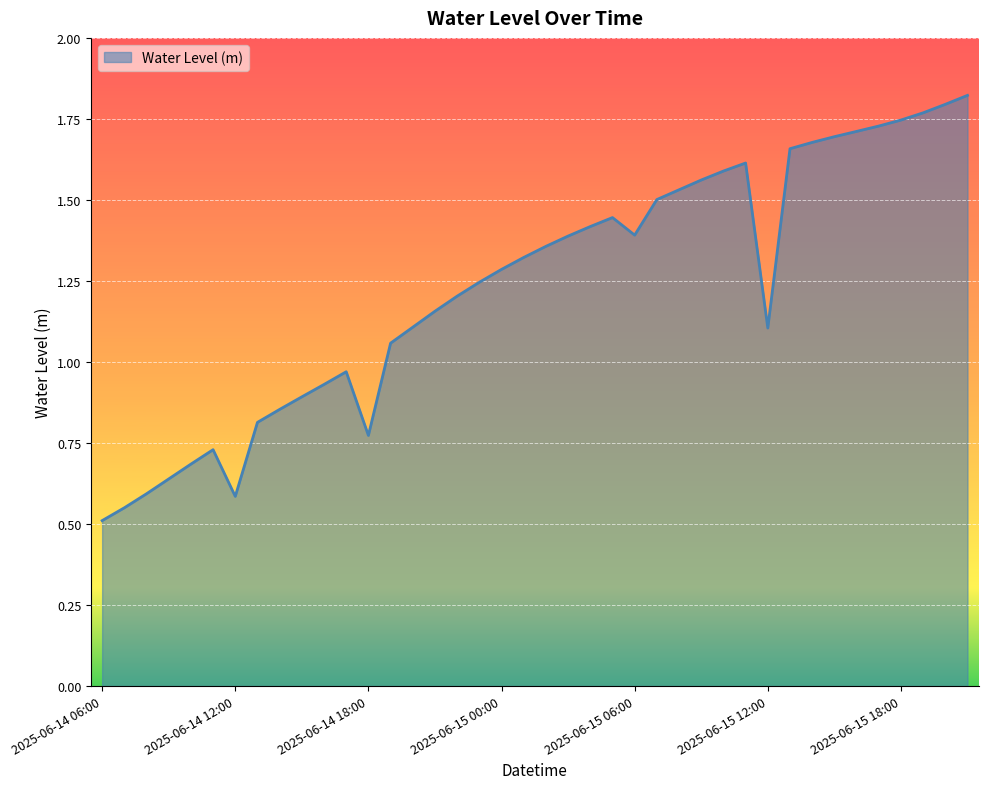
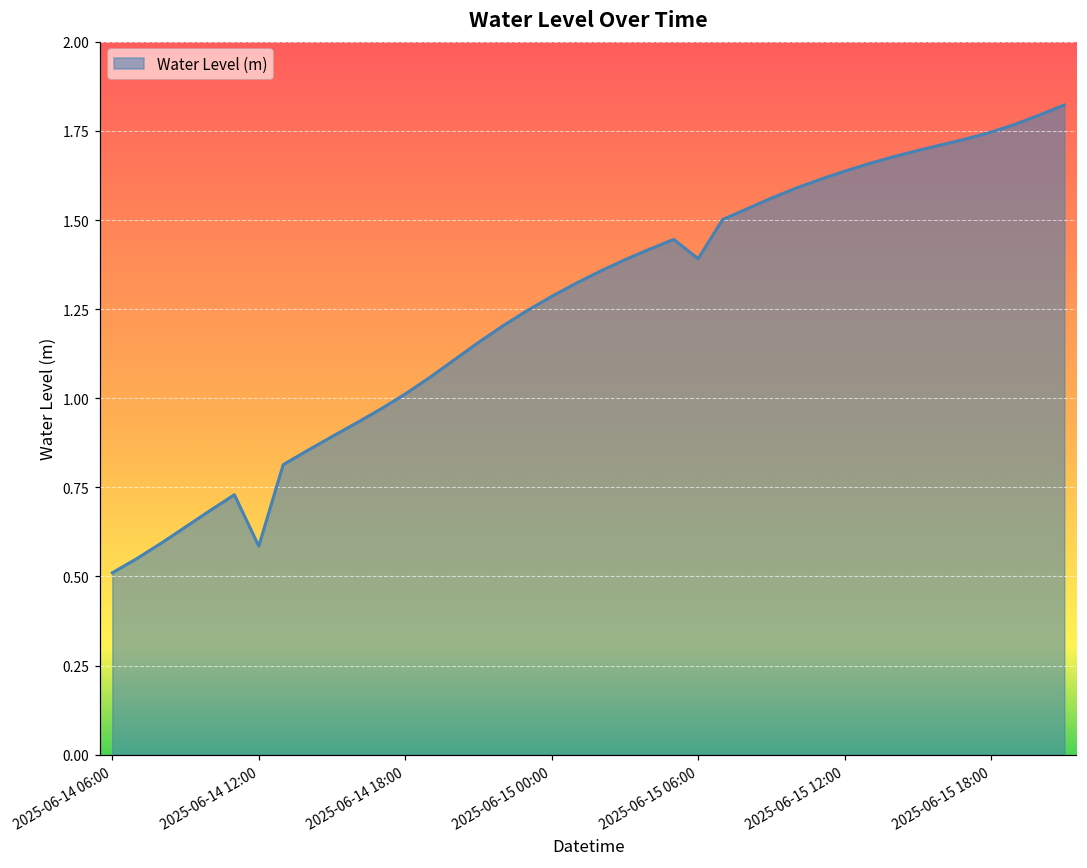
2025-06-14 18:00: 0.77 -> 1.01
2025-06-15 12:00: 1.10 -> 1.64
